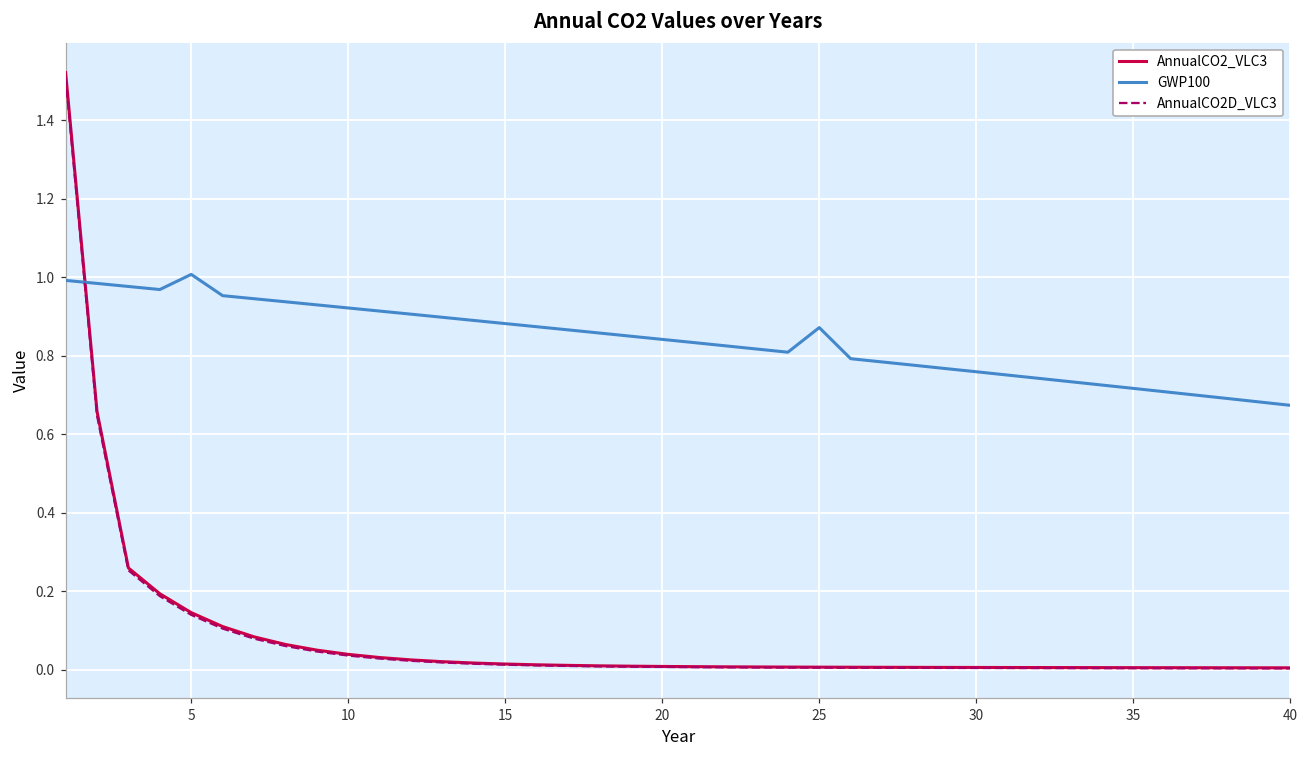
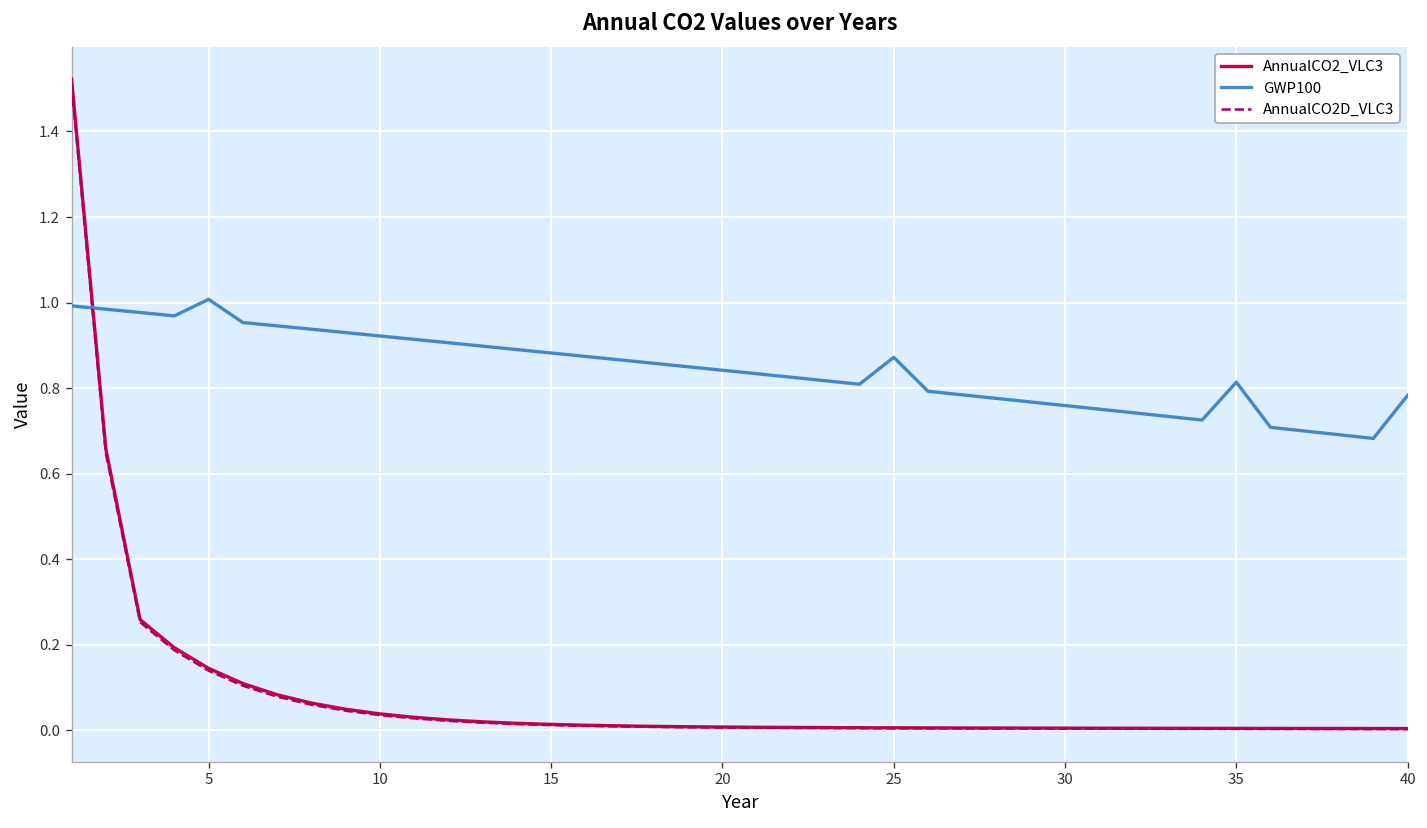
GWP100, 35: 0.72 -> 0.81
GWP100, 40: 0.67 -> 0.78
